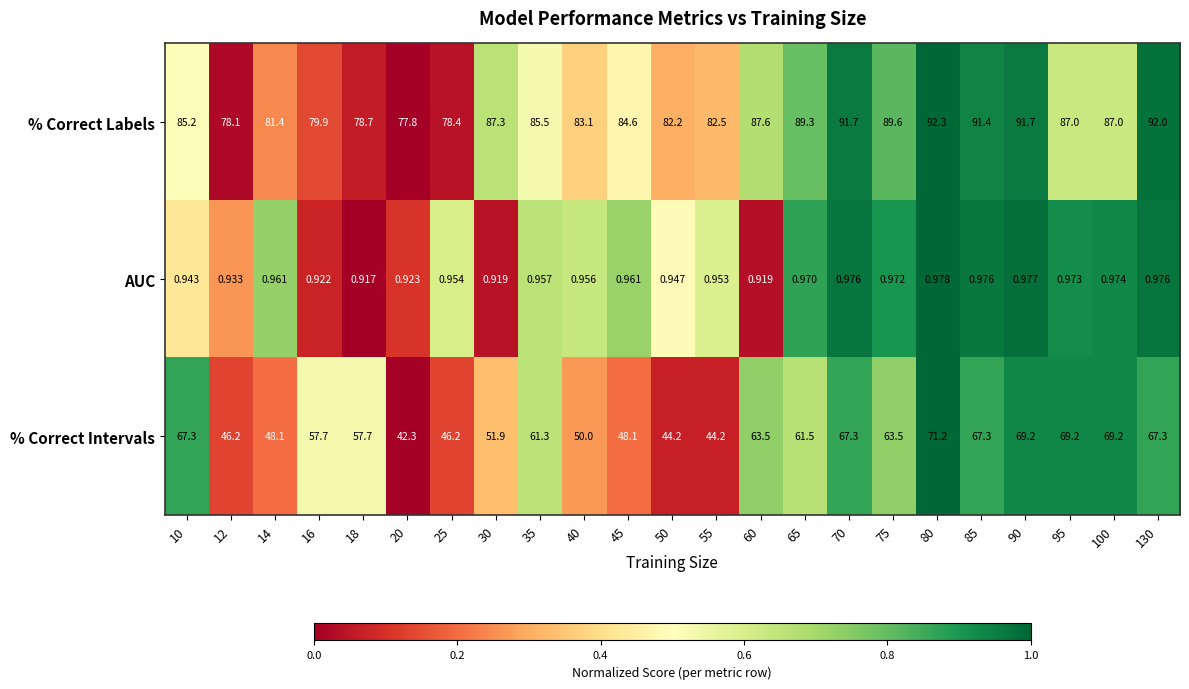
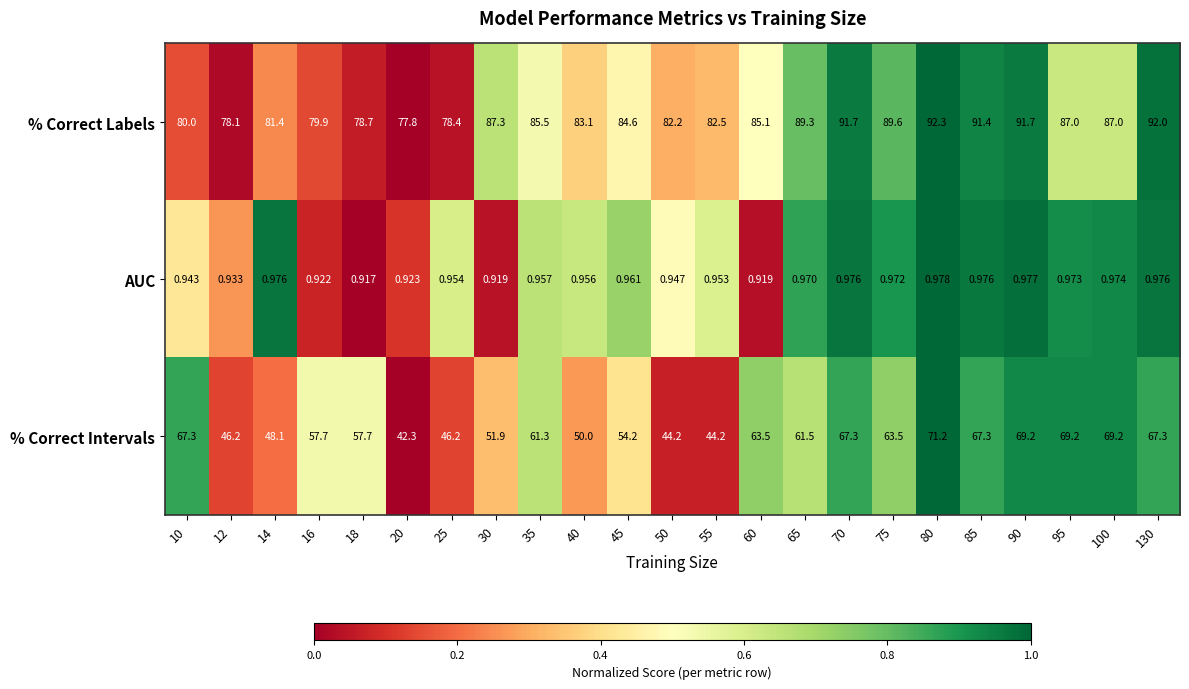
% Correct Labels, 10: 85.2 -> 80.0
% Correct Labels, 60: 87.6 -> 85.1
AUC, 14: 0.961 -> 0.976
% Correct Intervals, 45: 48.1 -> 54.2
